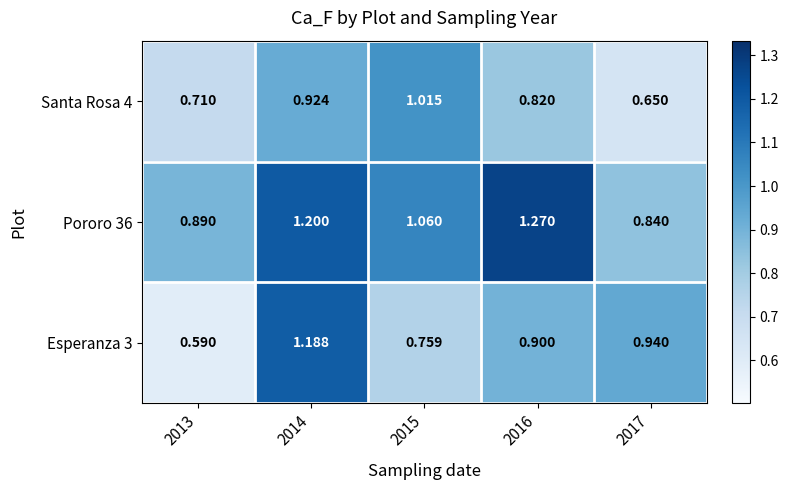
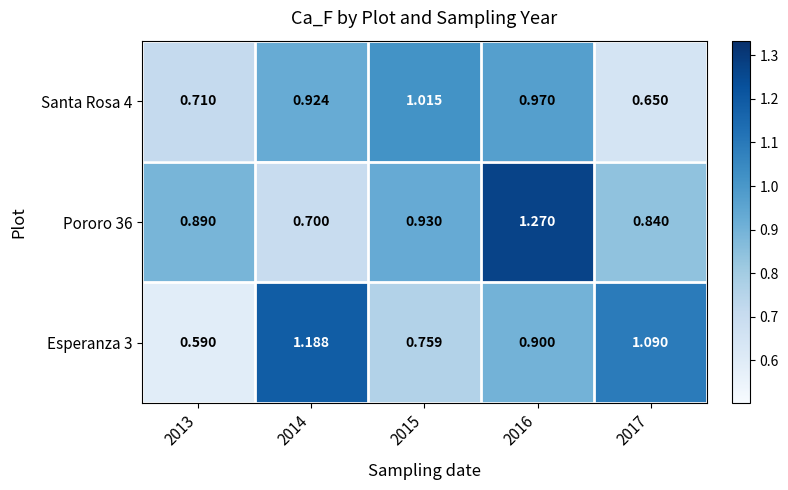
Santa Rosa 4, 2016: 0.820 -> 0.970
Pororo 36, 2014: 1.200 -> 0.700
Pororo 36, 2015: 1.060 -> 0.930
Esperanza 3, 2017: 0.940 -> 1.090
